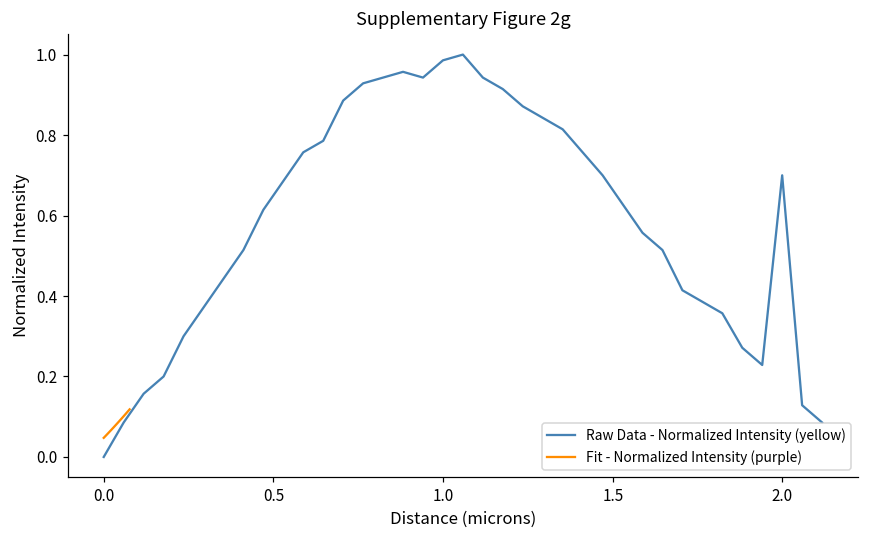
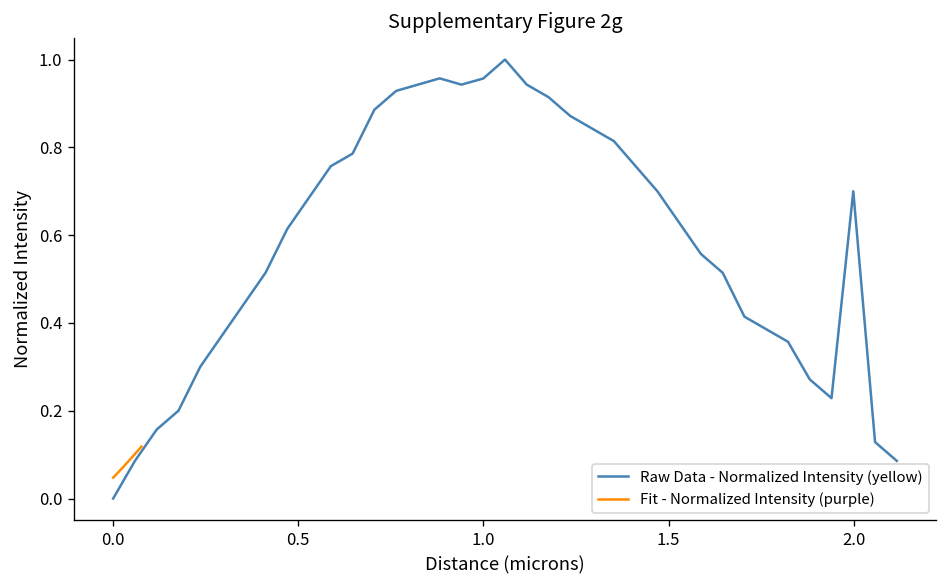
Raw Data - Normalized Intensity (yellow), 1.0: 0.99 -> 0.96
